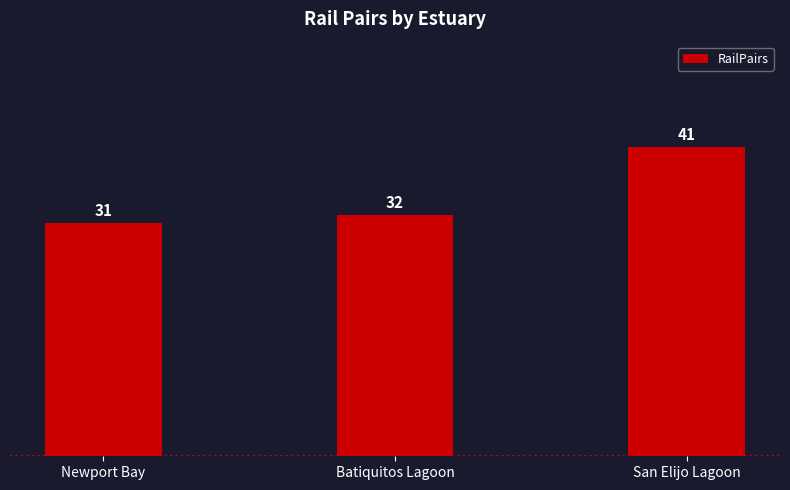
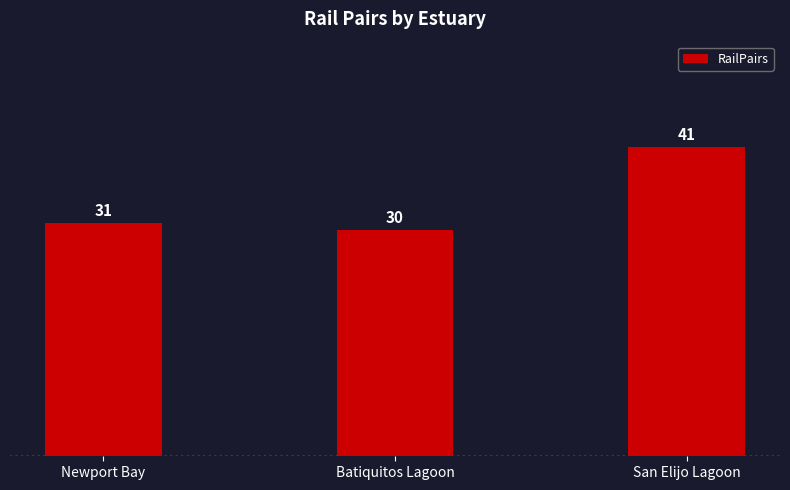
Batiquitos Lagoon: 32 -> 30
